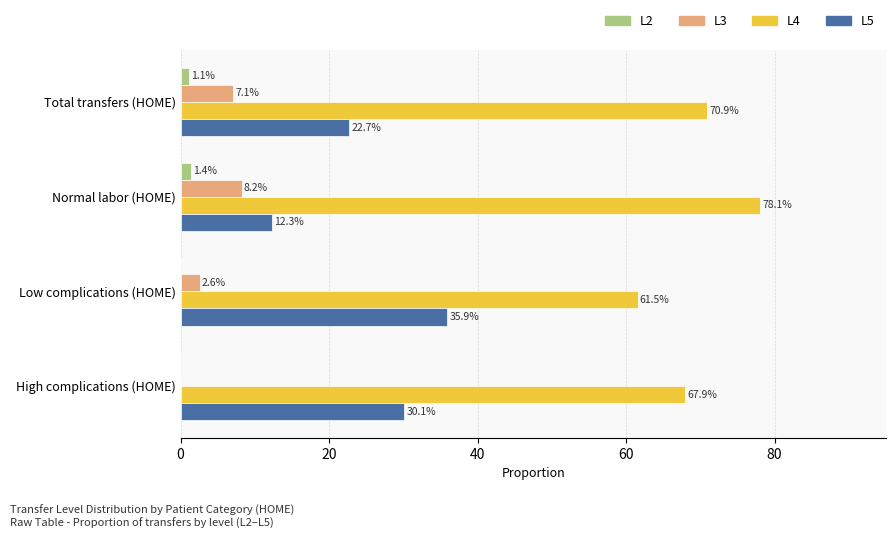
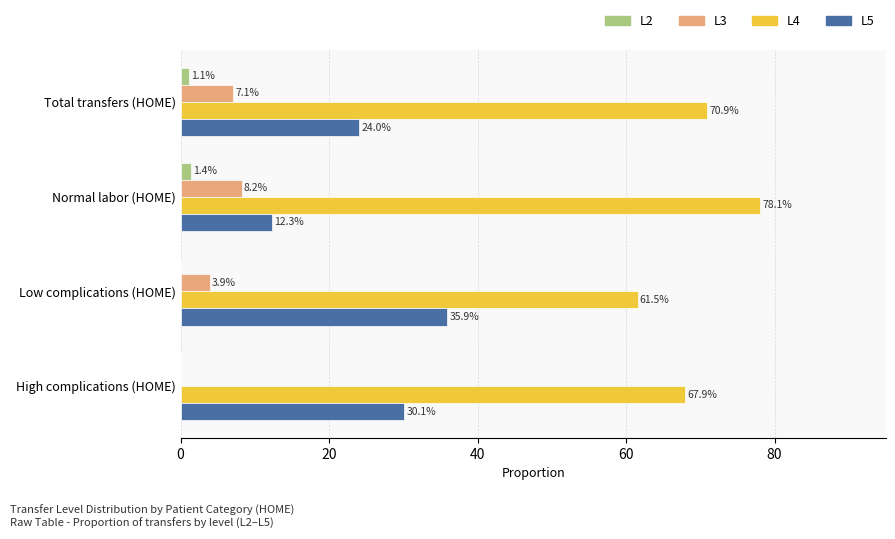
L5, Total transfers (HOME): 22.7% -> 24.0%
L3, Low complications (HOME): 2.6% -> 3.9%
